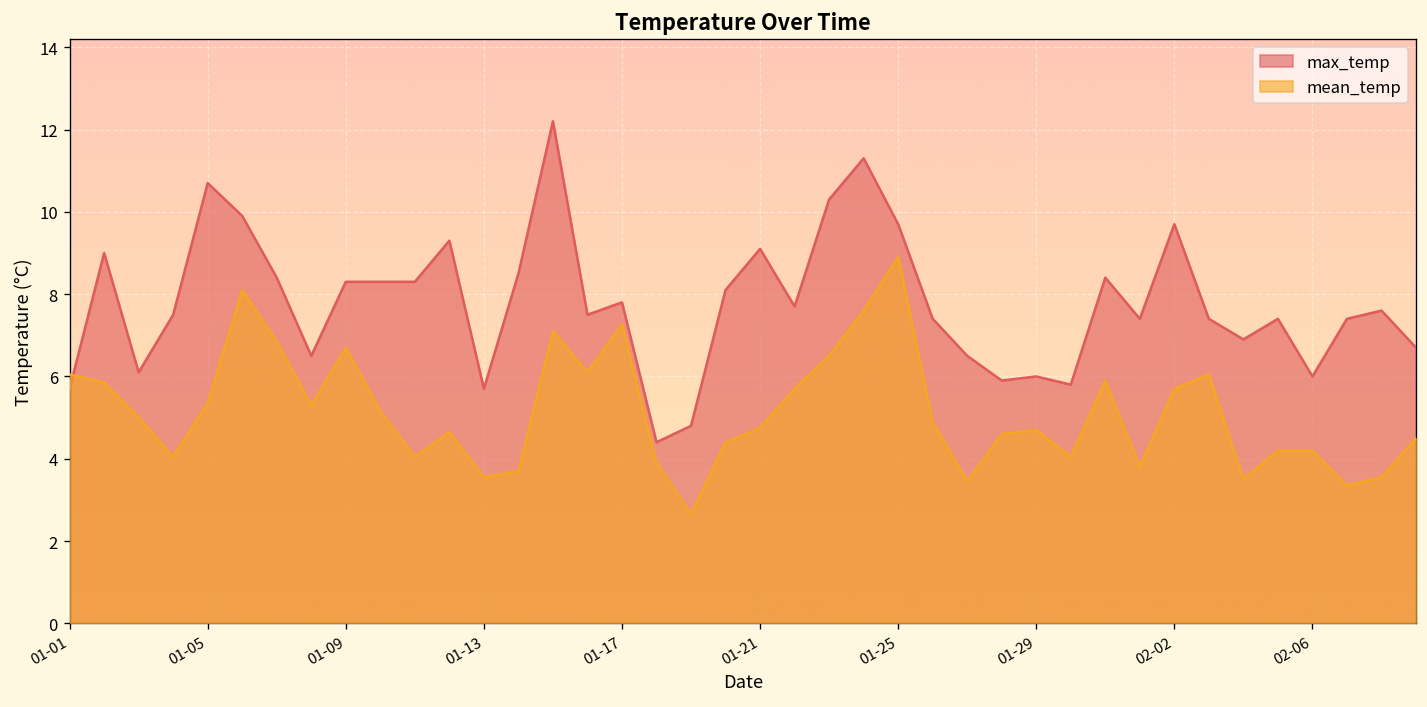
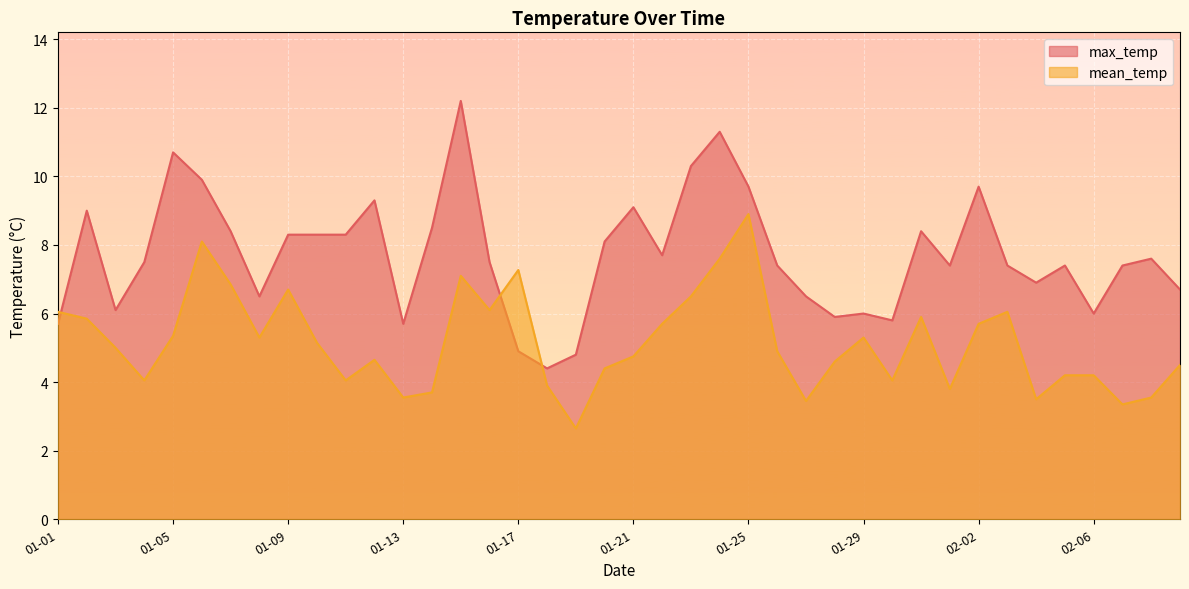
max_temp, 01-17: 7.8 -> 4.9
mean_temp, 01-29: 4.7 -> 5.3
